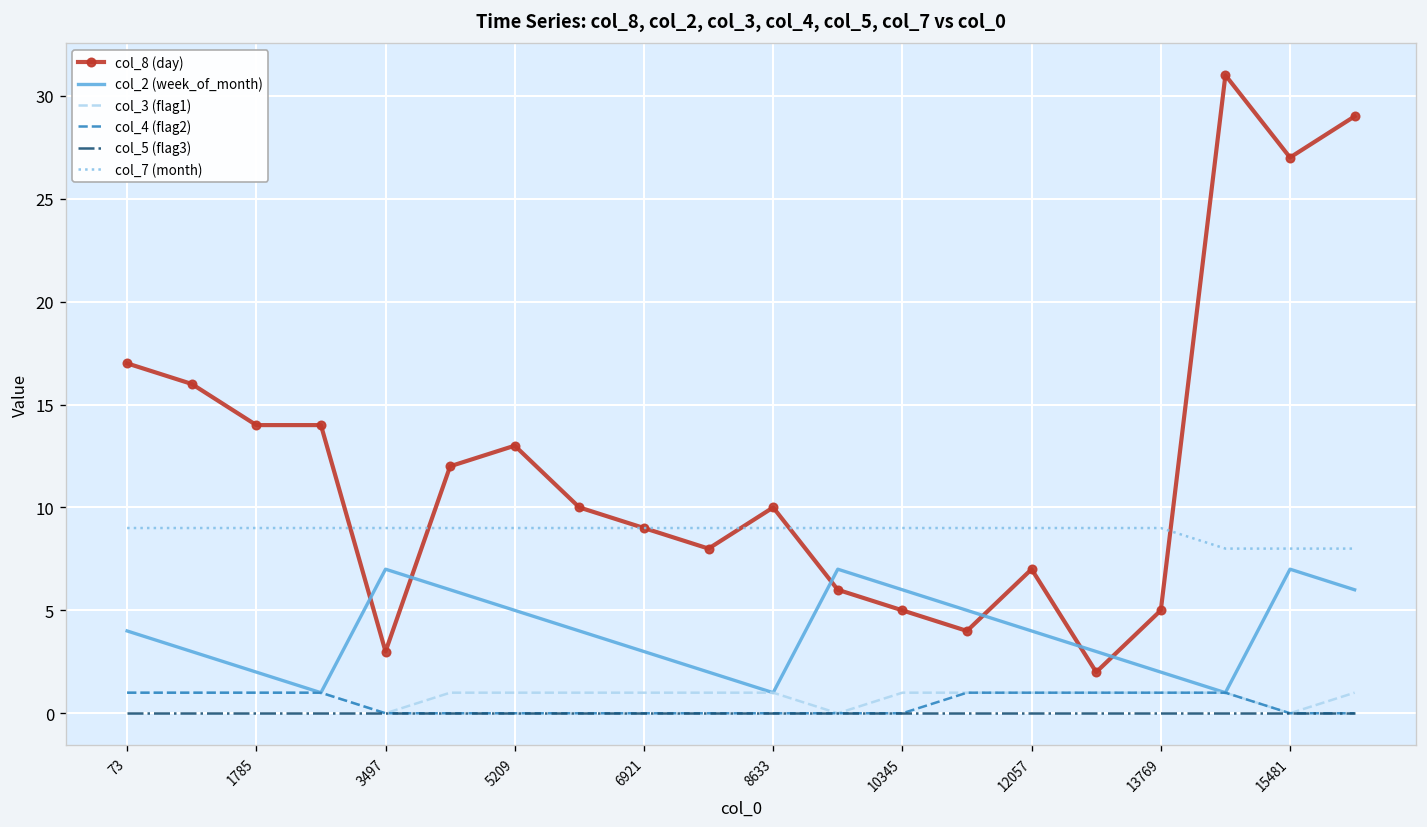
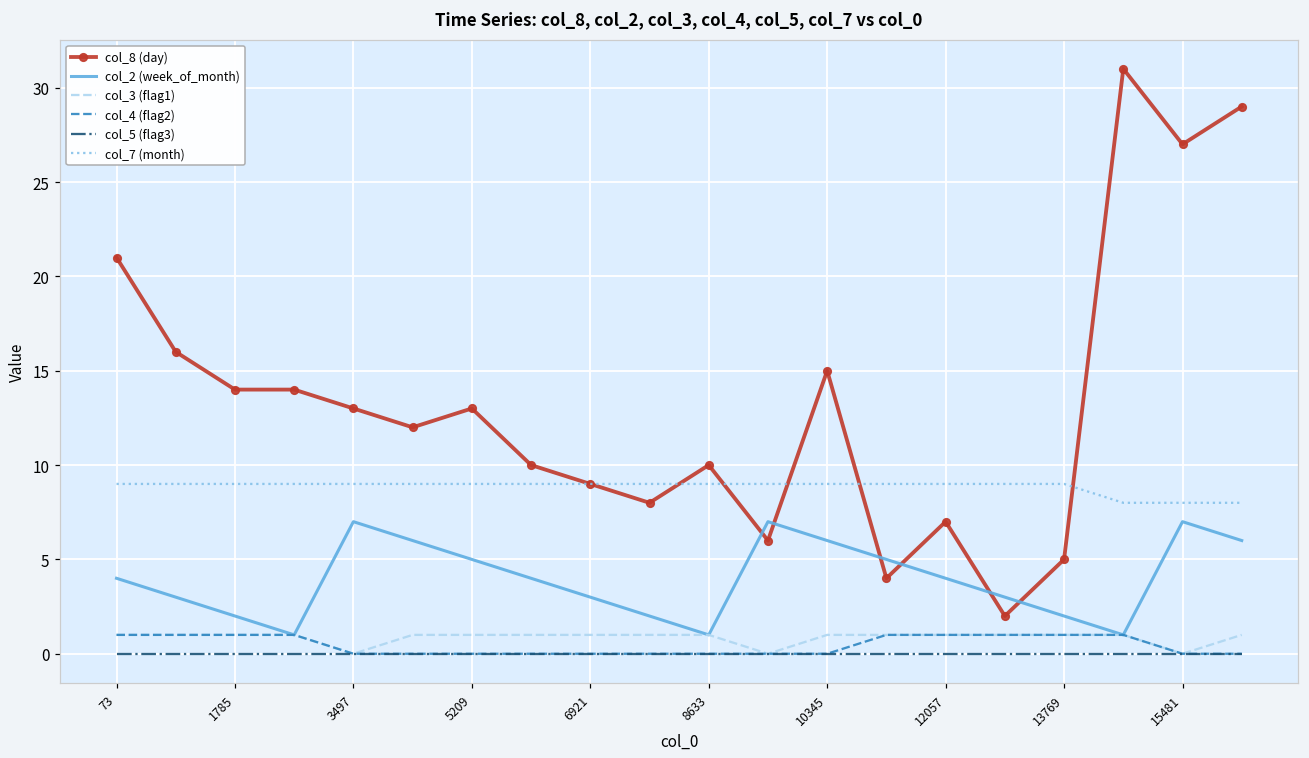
col_8 (day), 73: 17 -> 21
col_8 (day), 3497: 3 -> 13
col_8 (day), 10345: 5 -> 15
